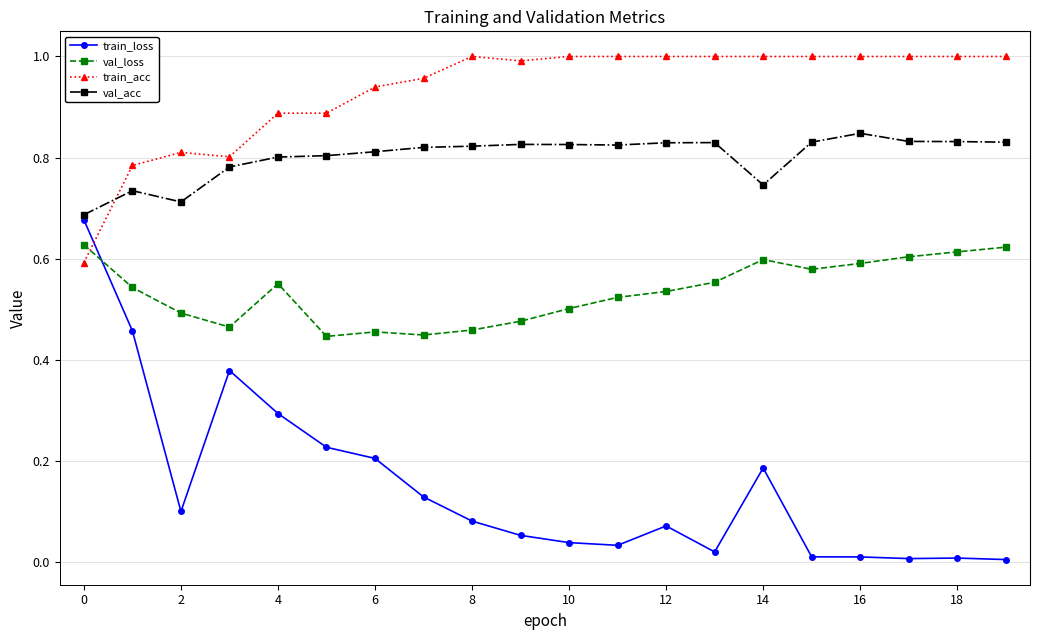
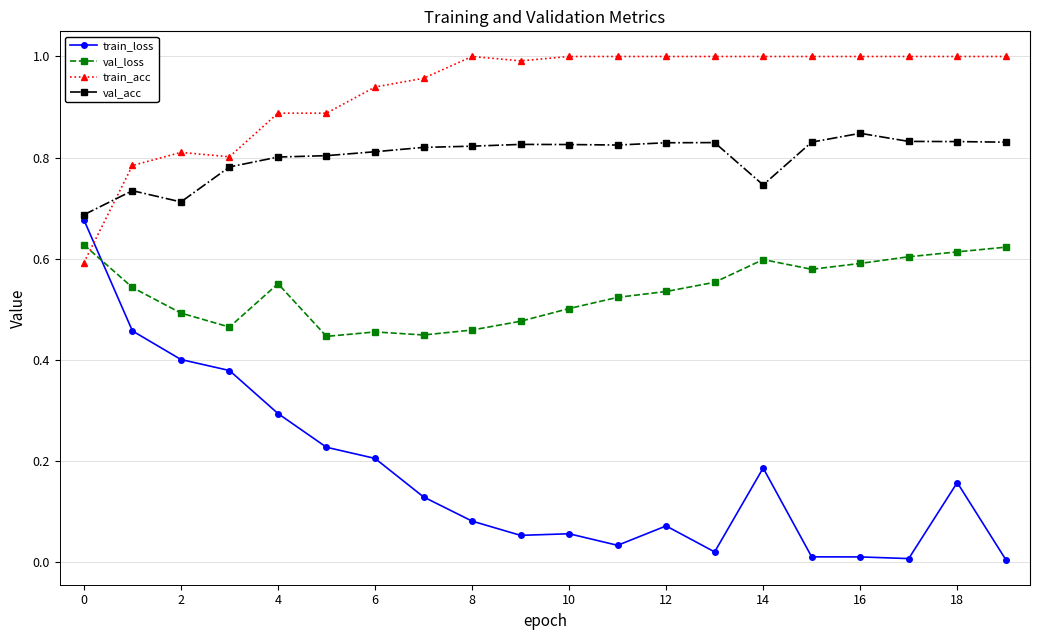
train_loss, 2: 0.10 -> 0.40
train_loss, 10: 0.04 -> 0.06
train_loss, 18: 0.01 -> 0.16
